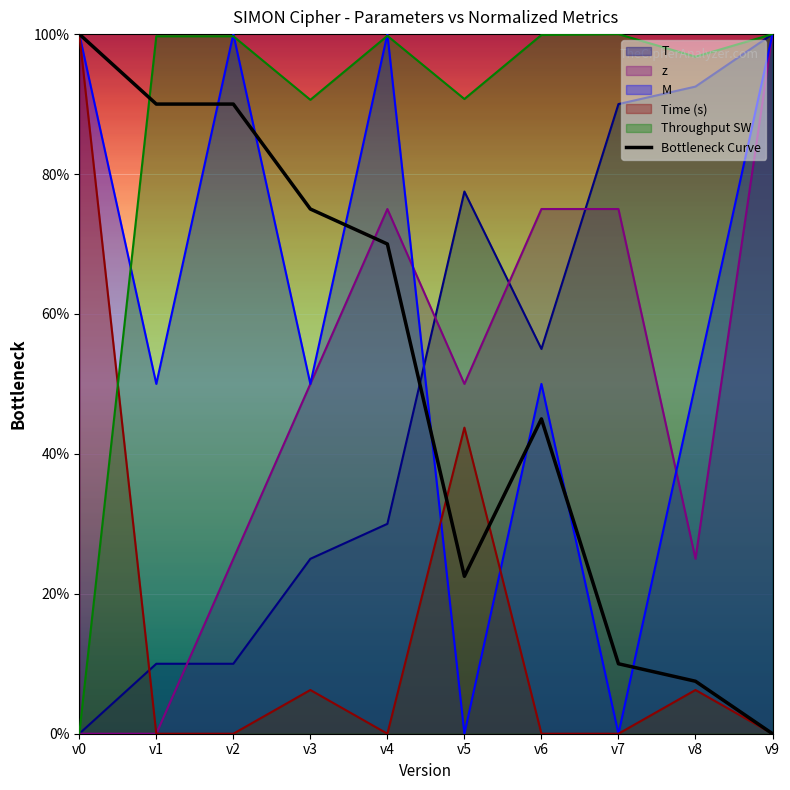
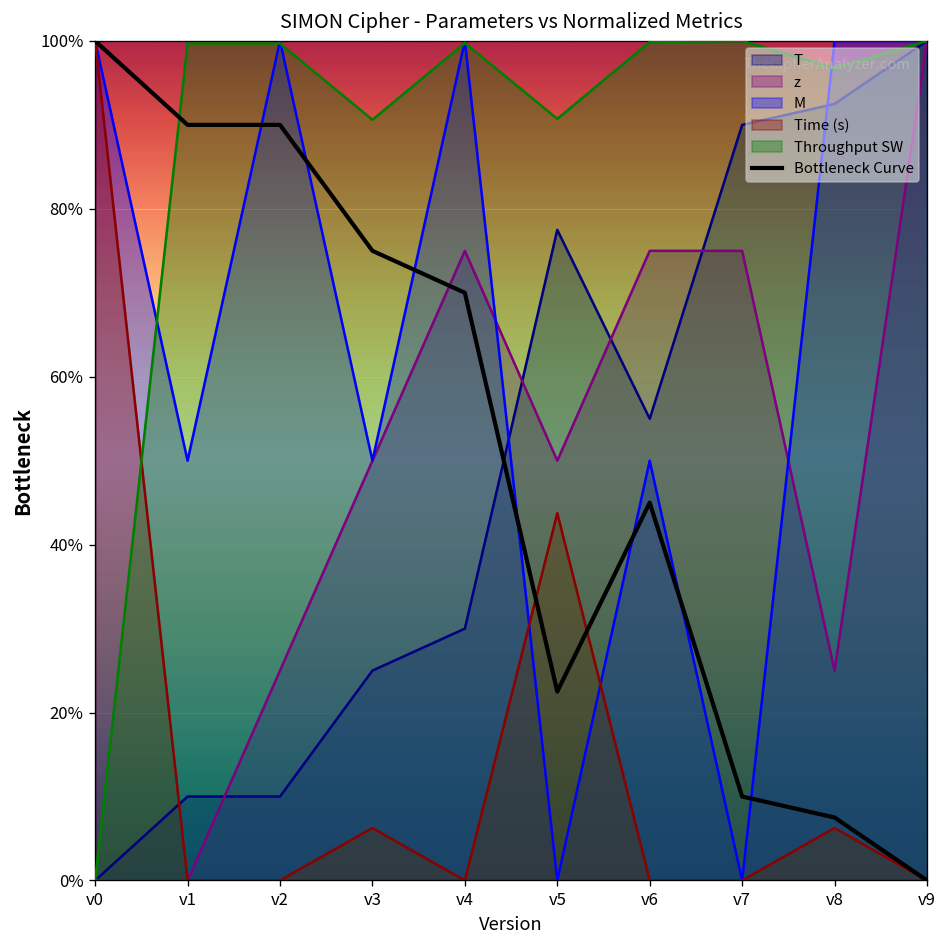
M, v8: 50% -> 100%
